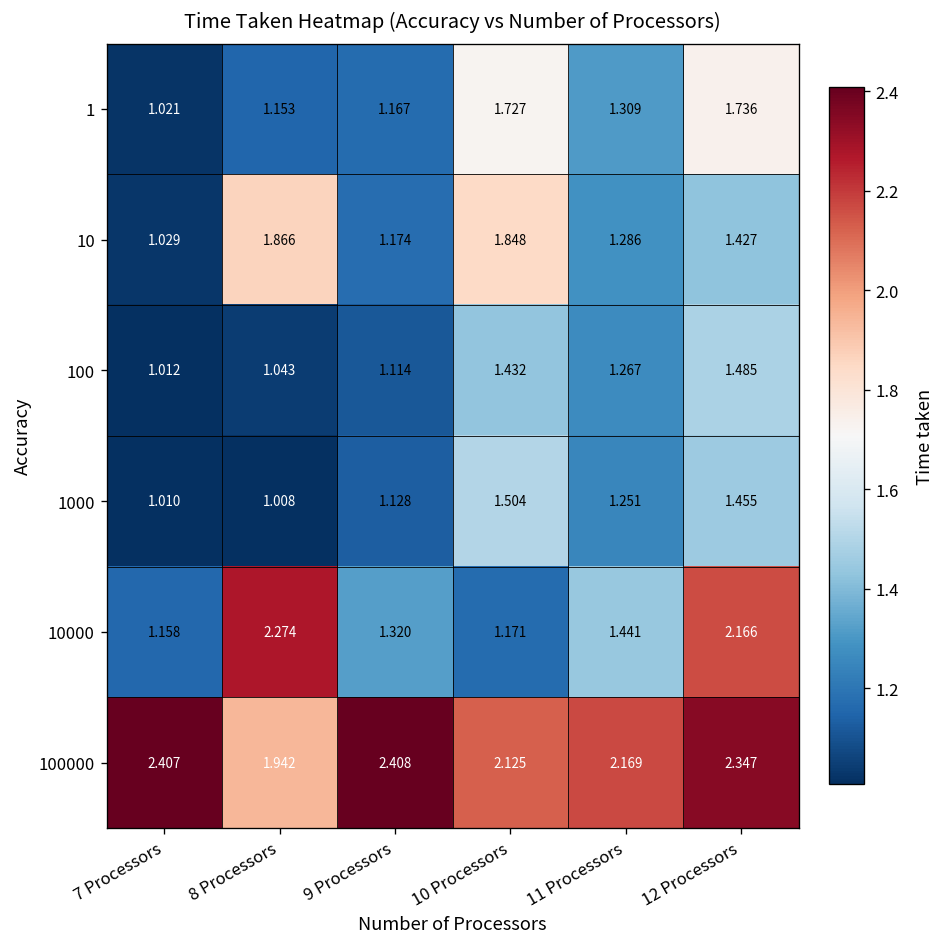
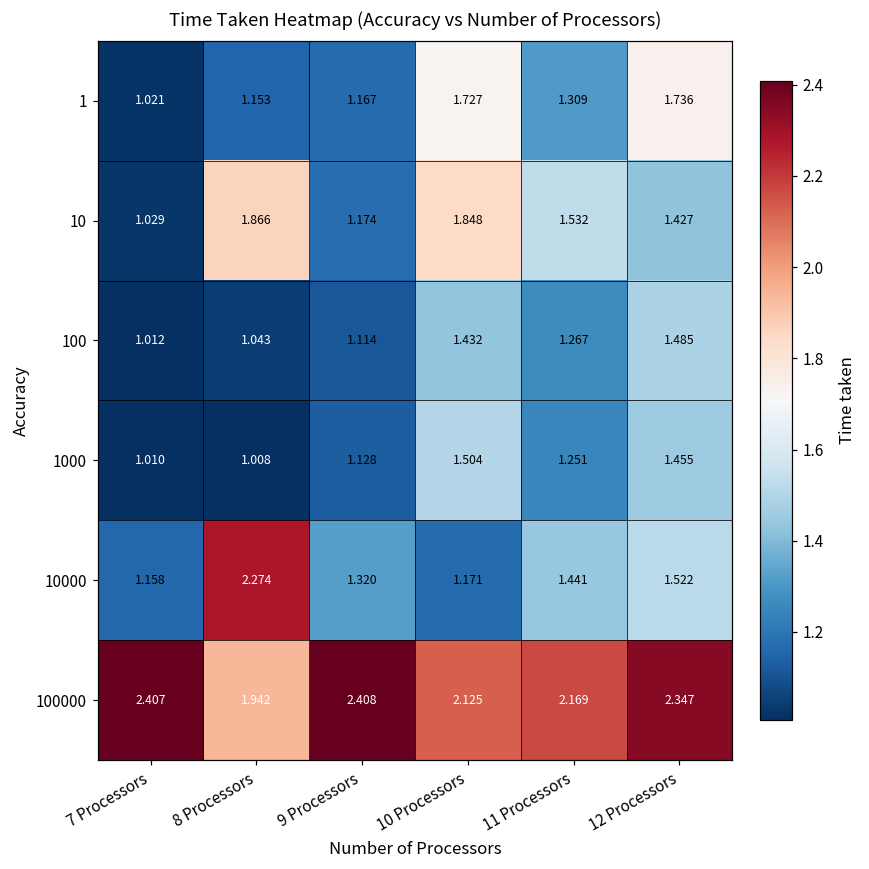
10, 11 Processors: 1.286 -> 1.532
10000, 12 Processors: 2.166 -> 1.522
